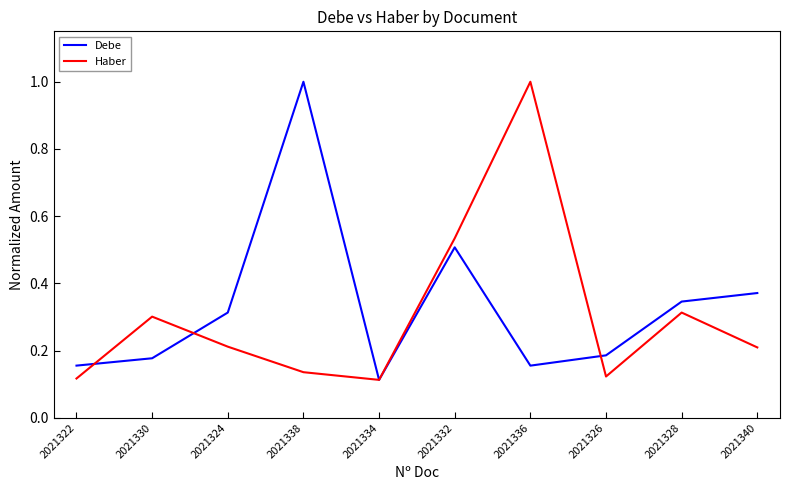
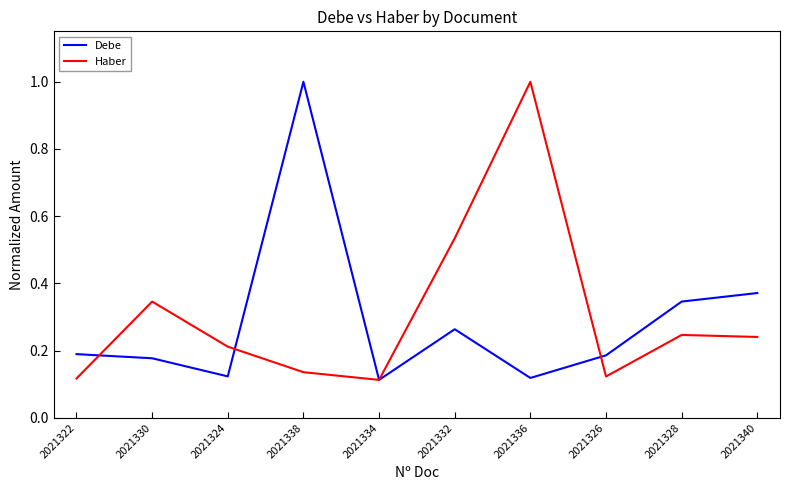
Debe, 2021322: 0.16 -> 0.19
Haber, 2021330: 0.30 -> 0.35
Debe, 2021324: 0.31 -> 0.12
Debe, 2021332: 0.51 -> 0.26
Debe, 2021336: 0.16 -> 0.12
Haber, 2021328: 0.31 -> 0.25
Haber, 2021340: 0.21 -> 0.24
